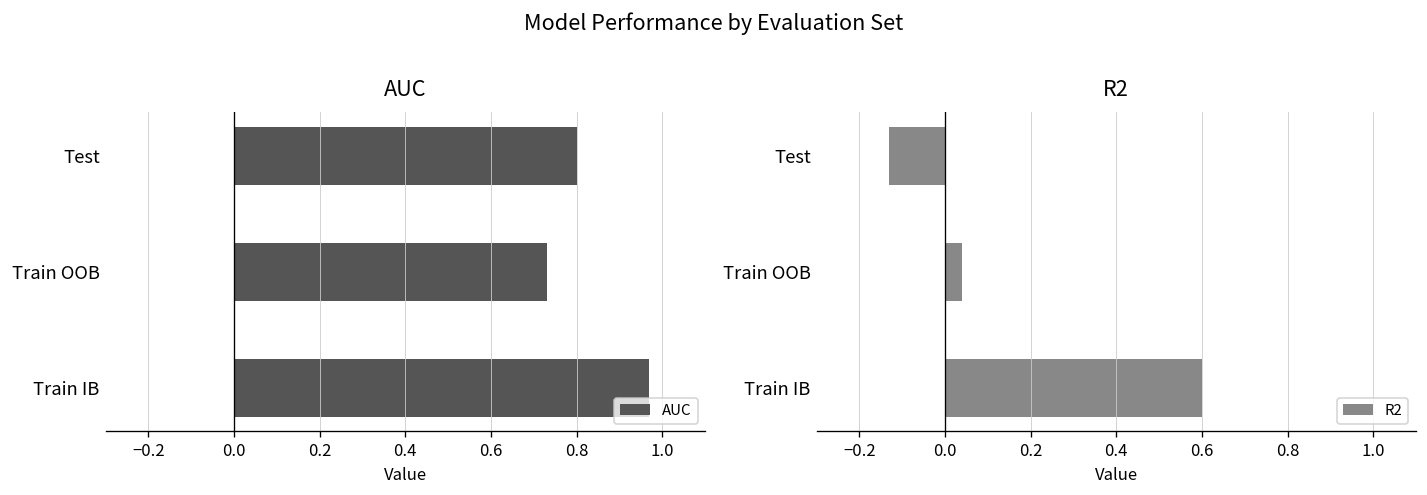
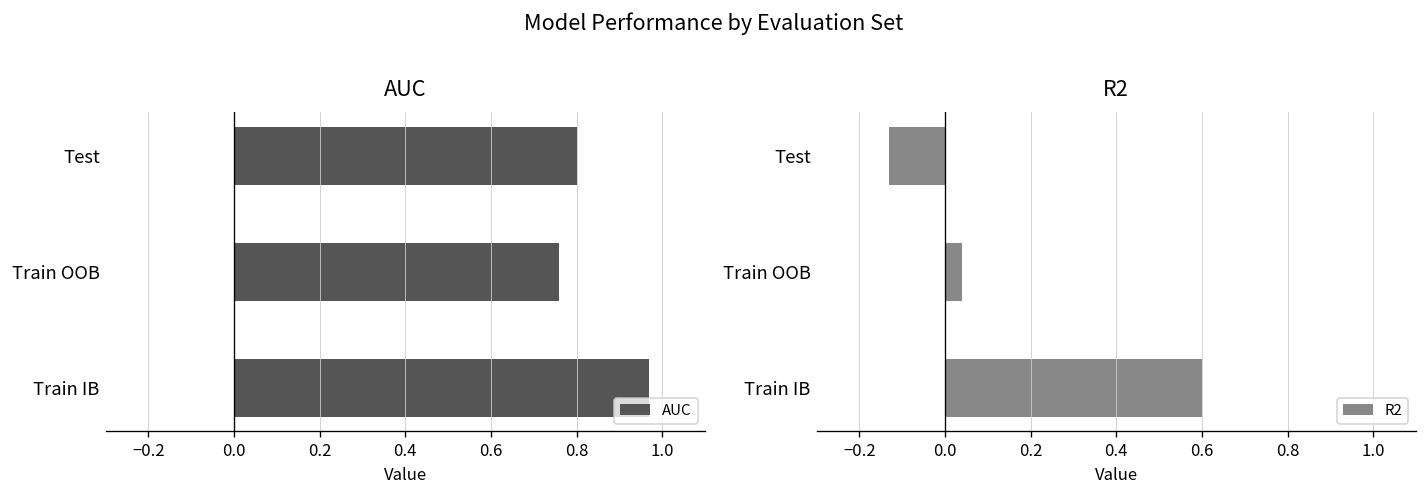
AUC, Train OOB: 0.73 -> 0.76
